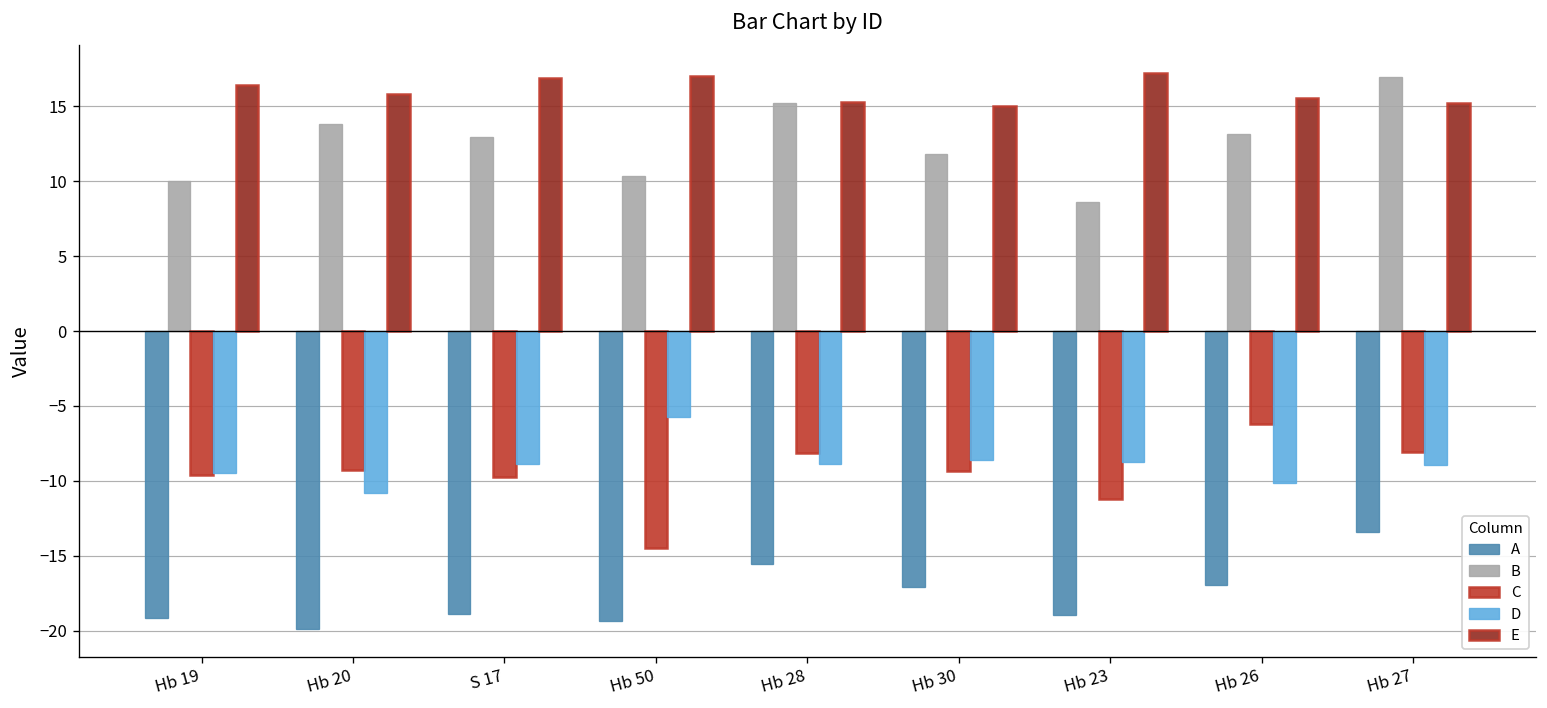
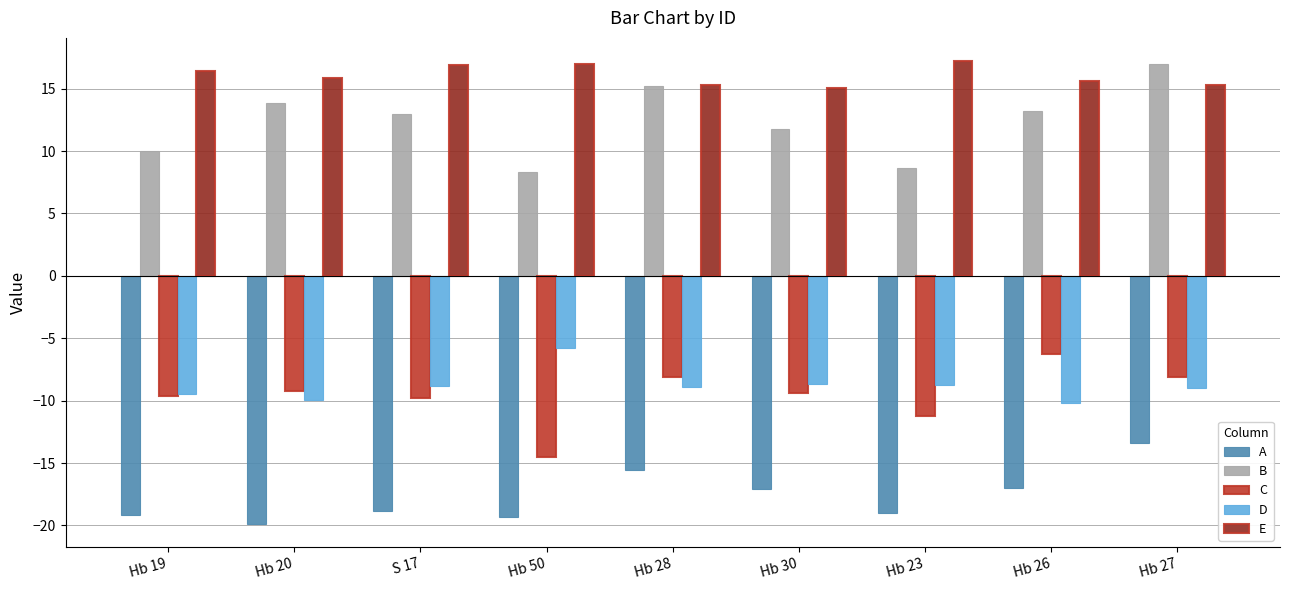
D, Hb 20: -10.8 -> -9.9
B, Hb 50: 10.4 -> 8.3
